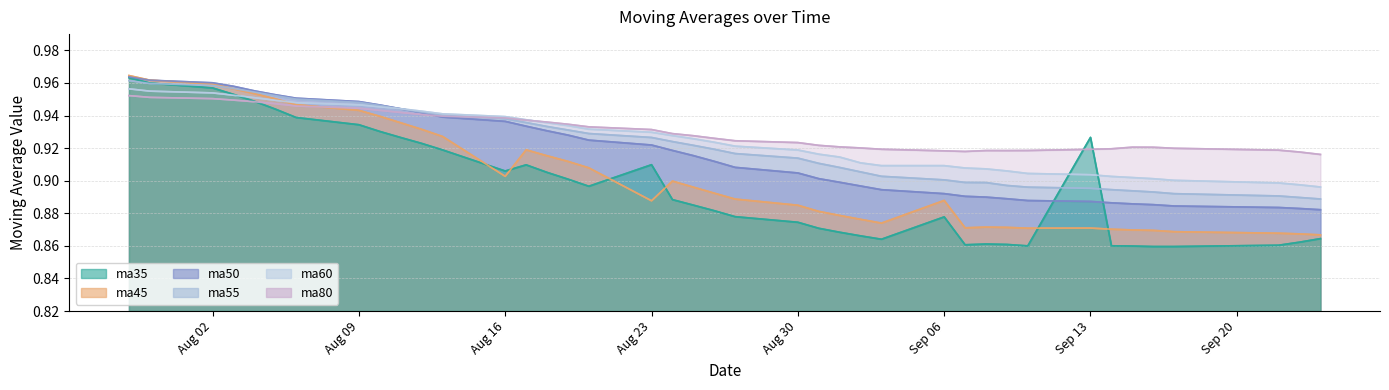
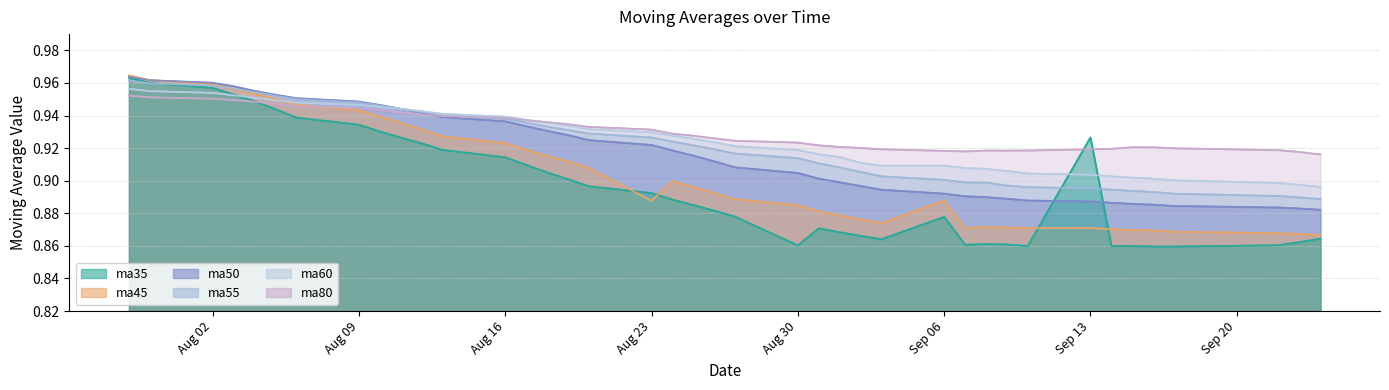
ma45, Aug 16: 0.903 -> 0.923
ma35, Aug 16: 0.906 -> 0.914
ma35, Aug 23: 0.910 -> 0.892
ma35, Aug 30: 0.875 -> 0.860
